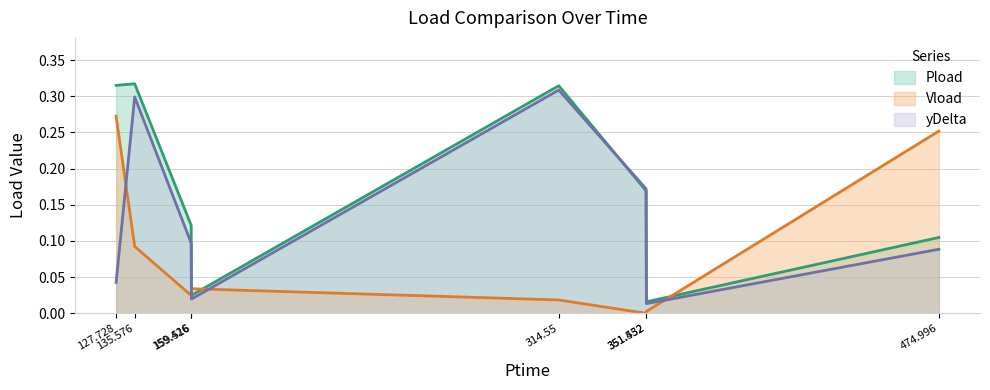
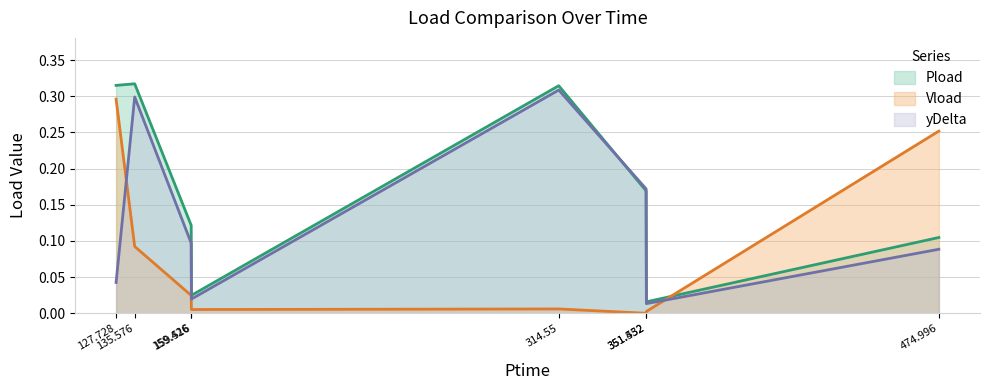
Vload, 127.728: 0.27 -> 0.30
Vload, 159.516: 0.03 -> 0.01
Vload, 314.55: 0.02 -> 0.01
